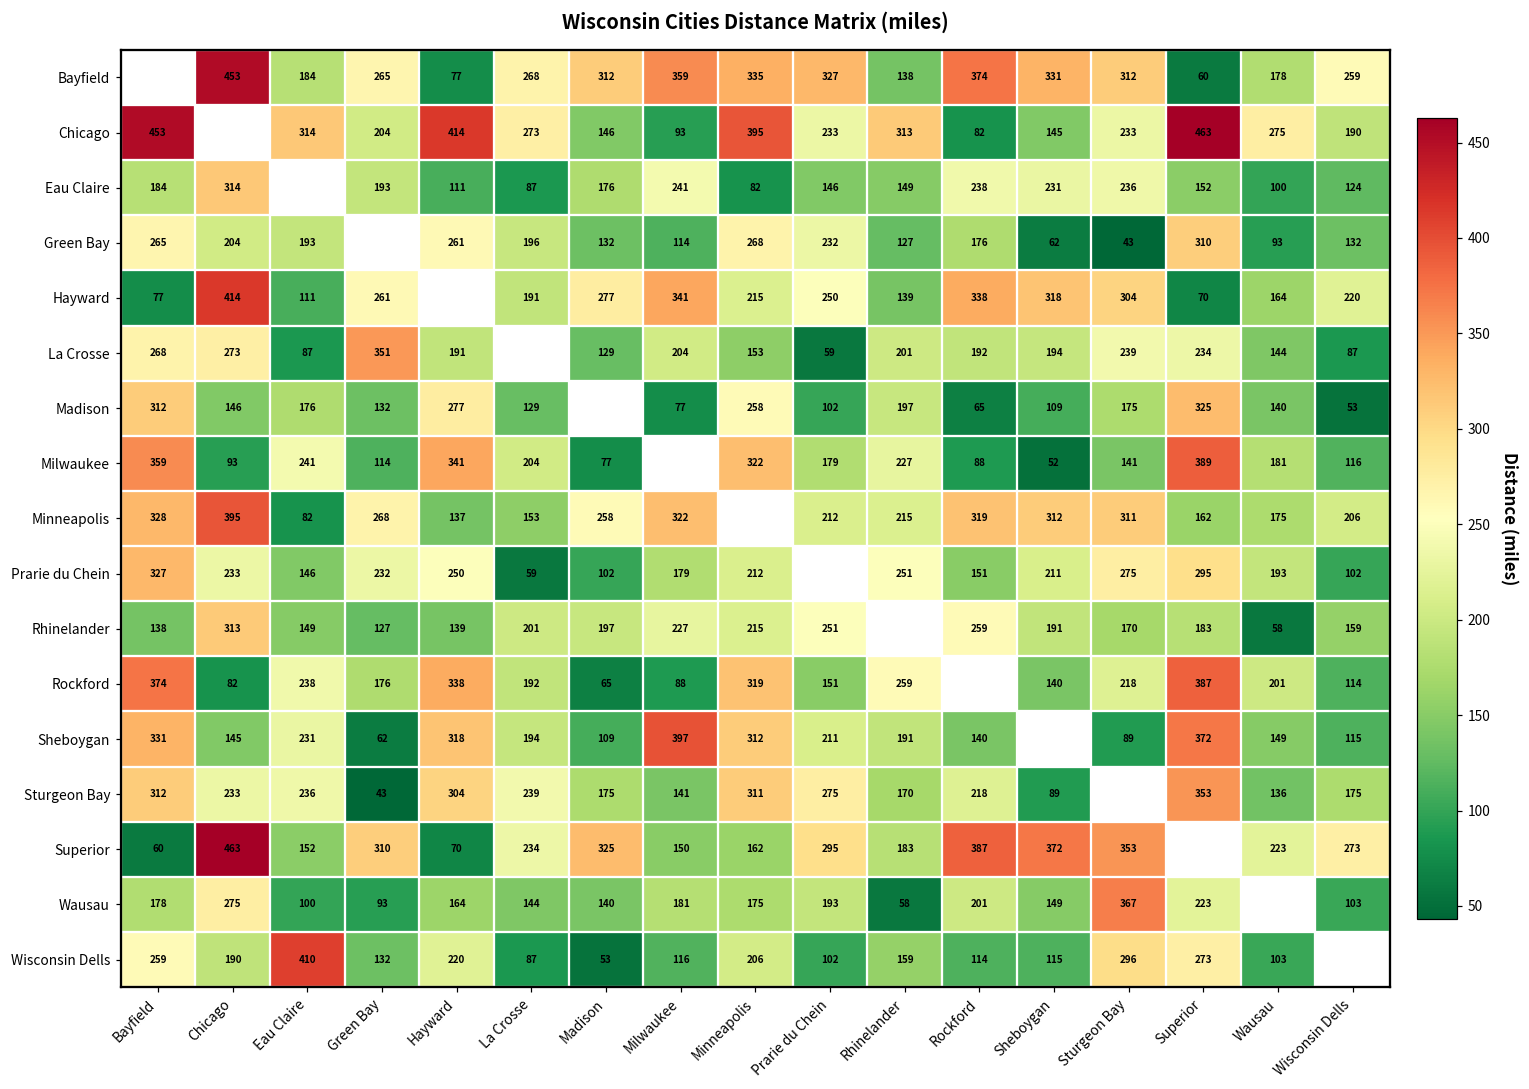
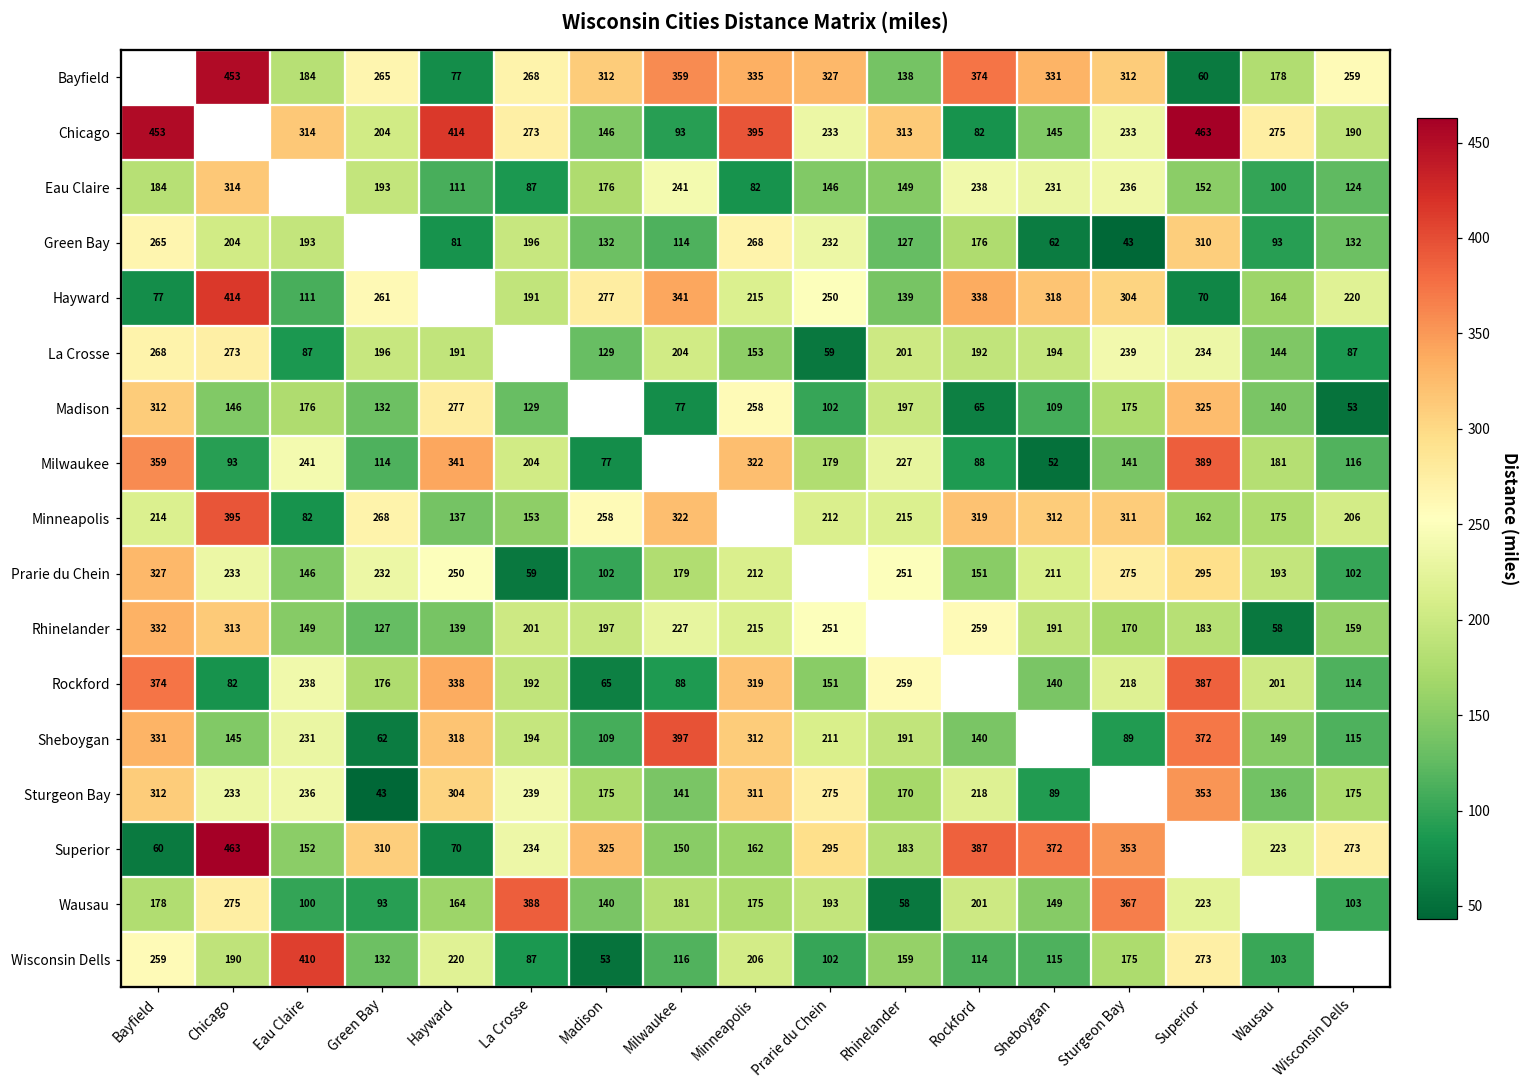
Green Bay, Hayward: 261 -> 81
La Crosse, Green Bay: 351 -> 196
Minneapolis, Bayfield: 328 -> 214
Rhinelander, Bayfield: 138 -> 332
Wausau, La Crosse: 144 -> 388
Wisconsin Dells, Sturgeon Bay: 296 -> 175
